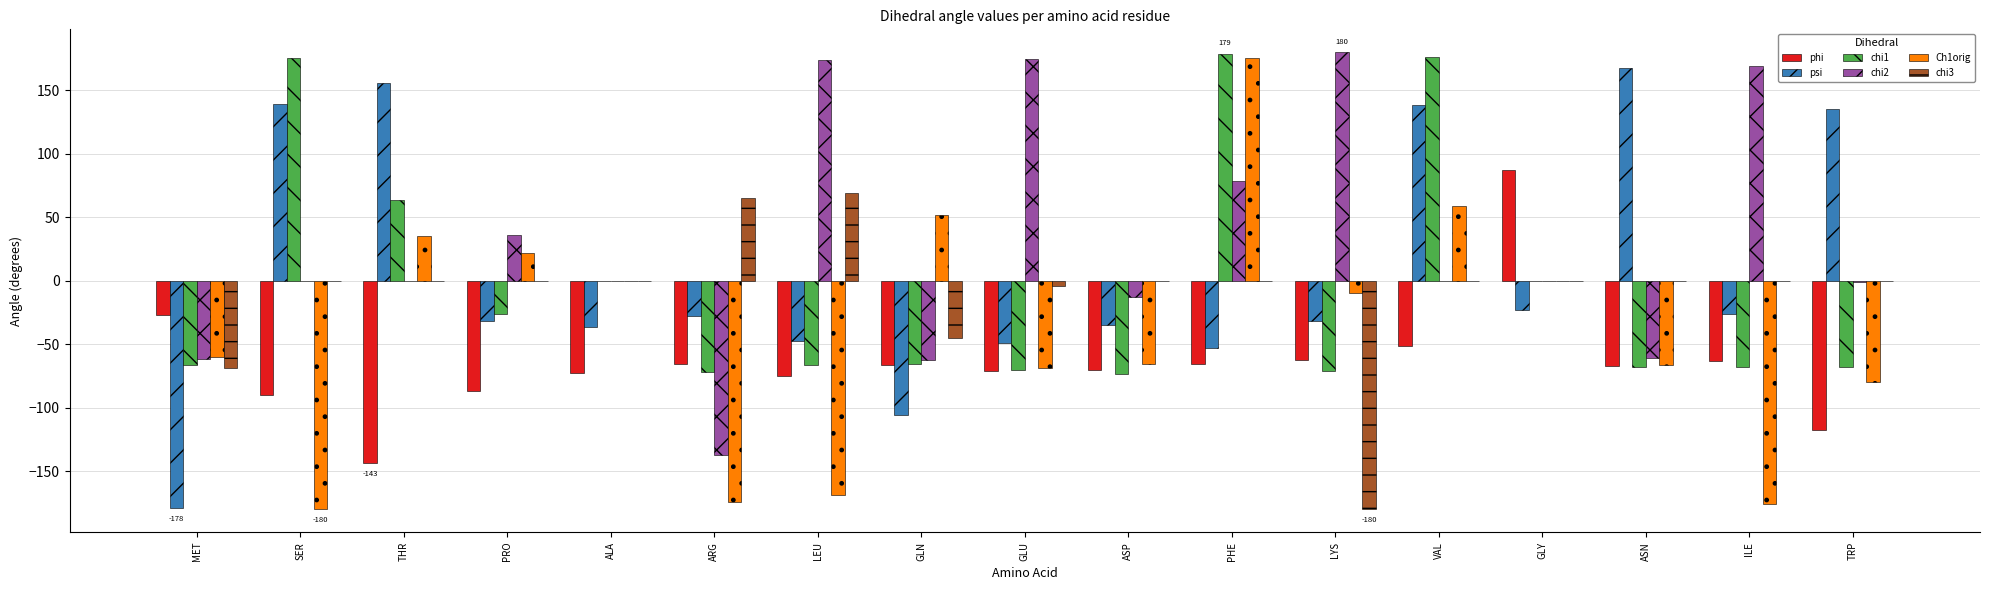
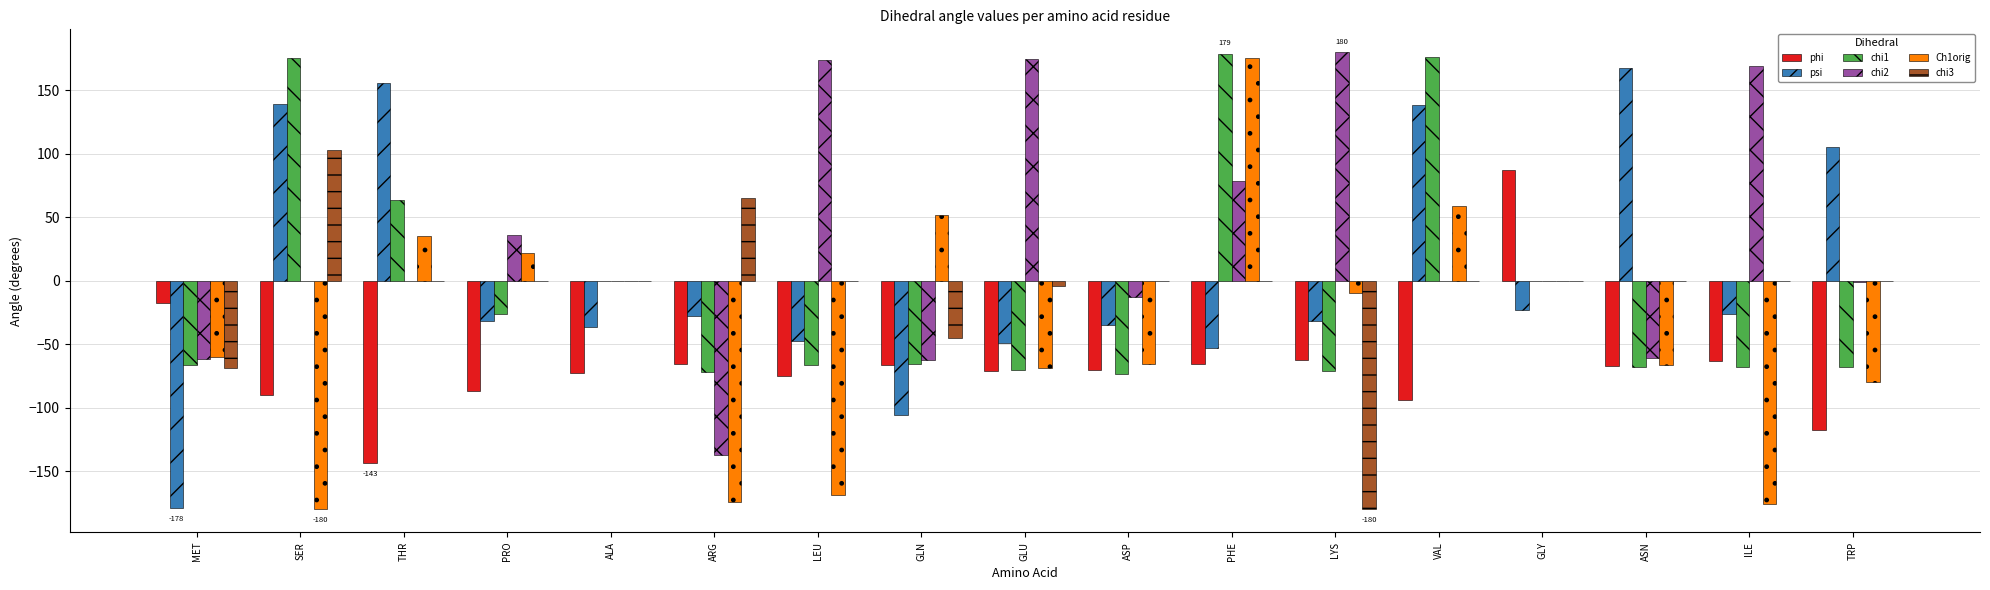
phi, MET: -27 -> -17
chi3, SER: 0 -> 103
chi3, LEU: 69 -> 0
phi, VAL: -51 -> -94
psi, TRP: 135 -> 105
